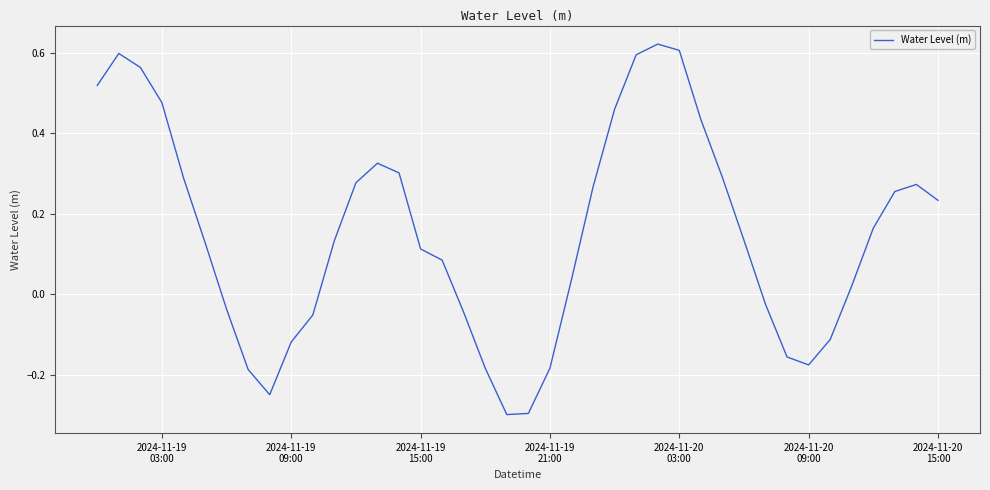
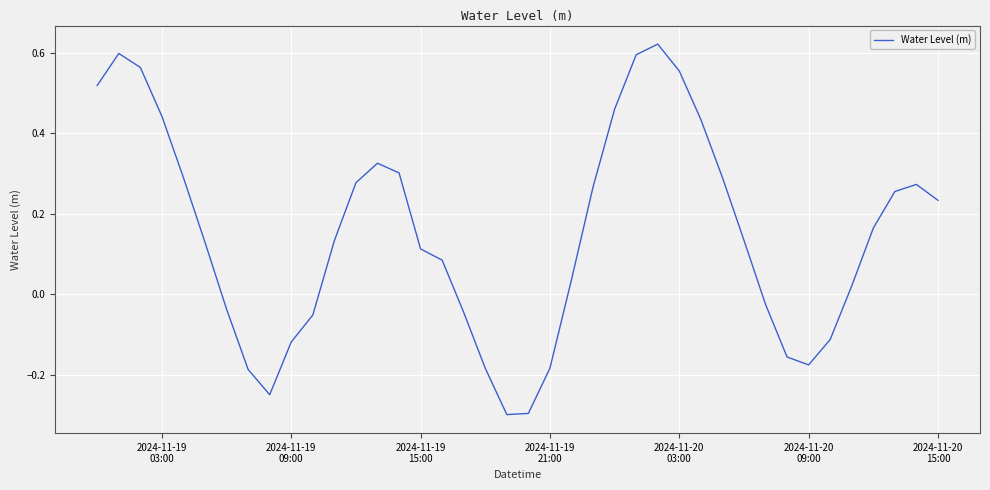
2024-11-19 03:00: 0.48 -> 0.44
2024-11-20 03:00: 0.61 -> 0.55
